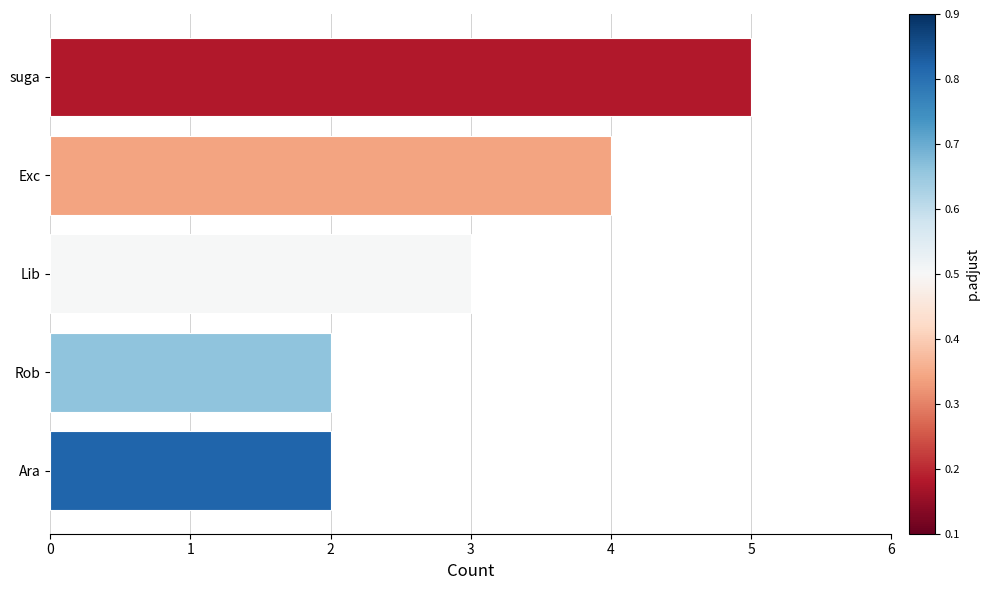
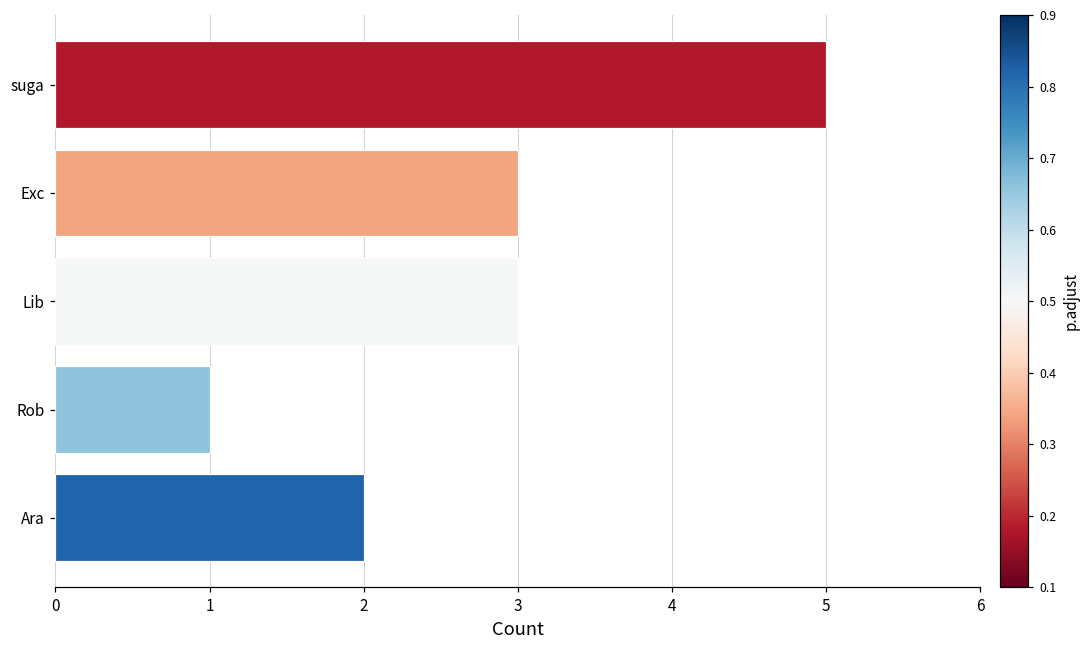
Exc: 4 -> 3
Rob: 2 -> 1
